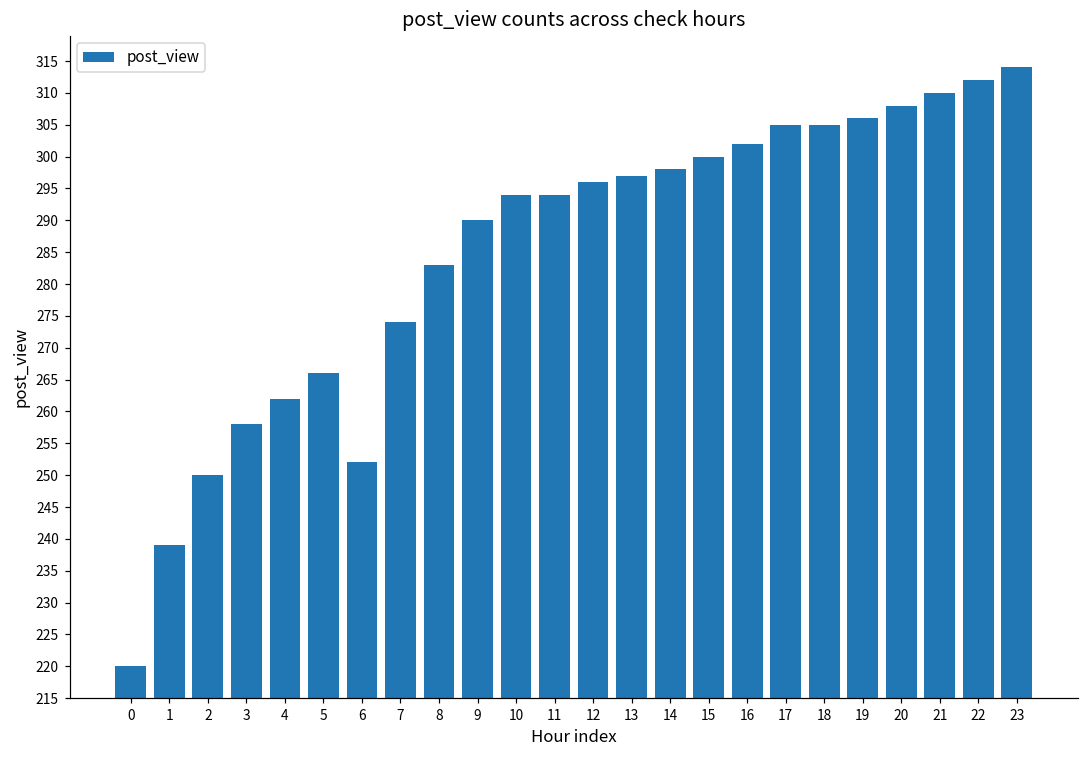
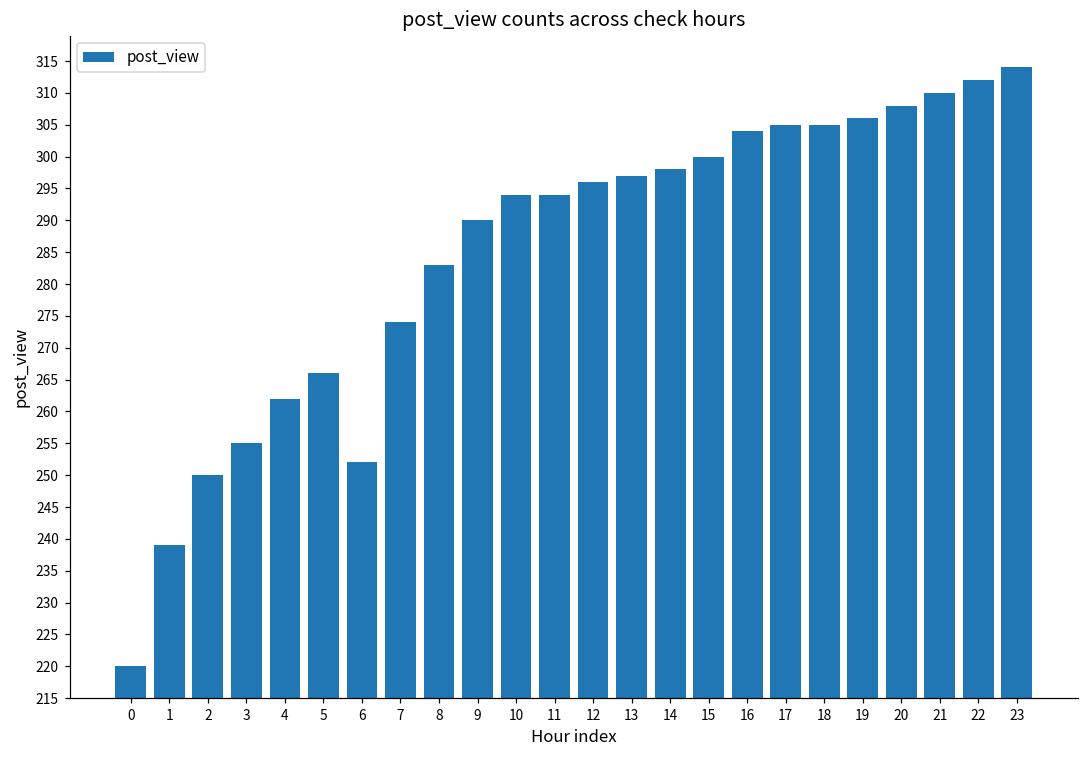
3: 258 -> 255
16: 302 -> 304
